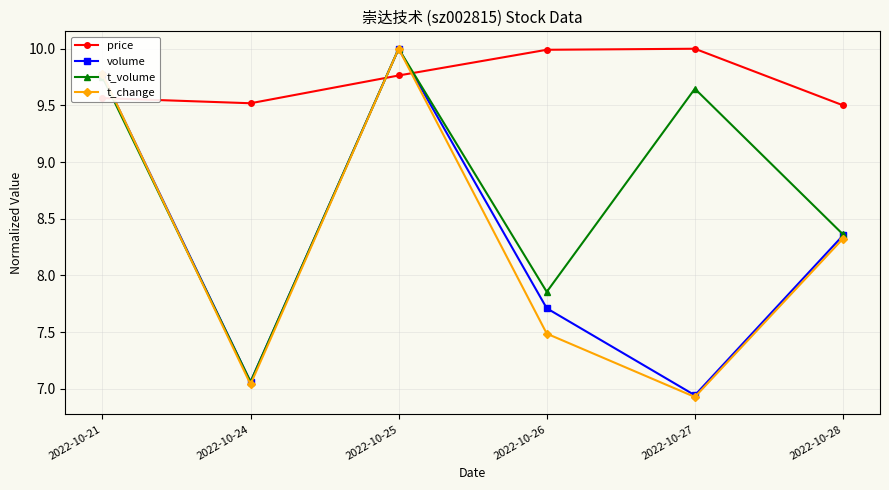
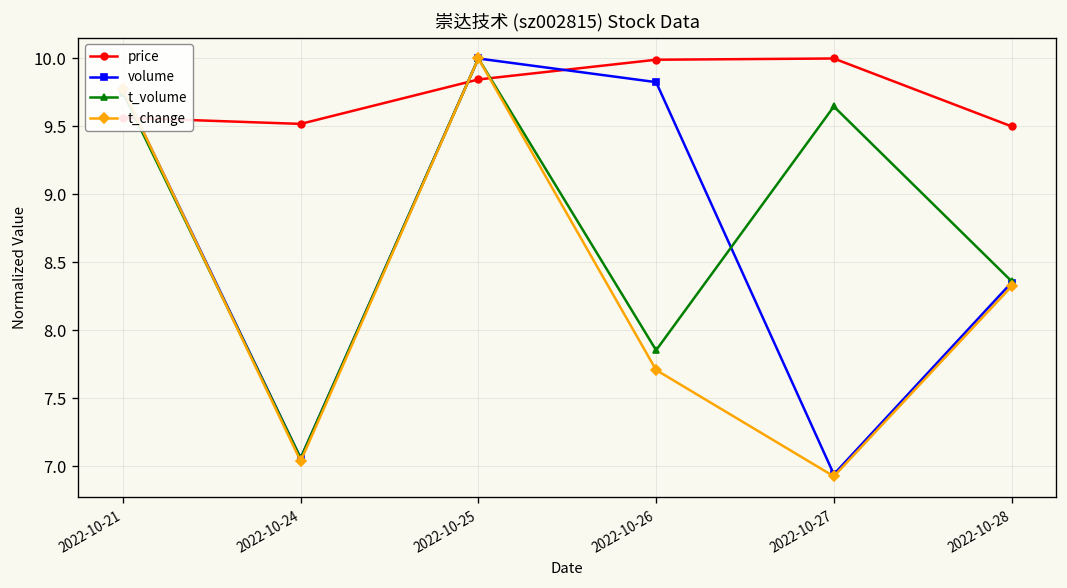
price, 2022-10-25: 9.76 -> 9.85
volume, 2022-10-26: 7.71 -> 9.83
t_change, 2022-10-26: 7.49 -> 7.71
